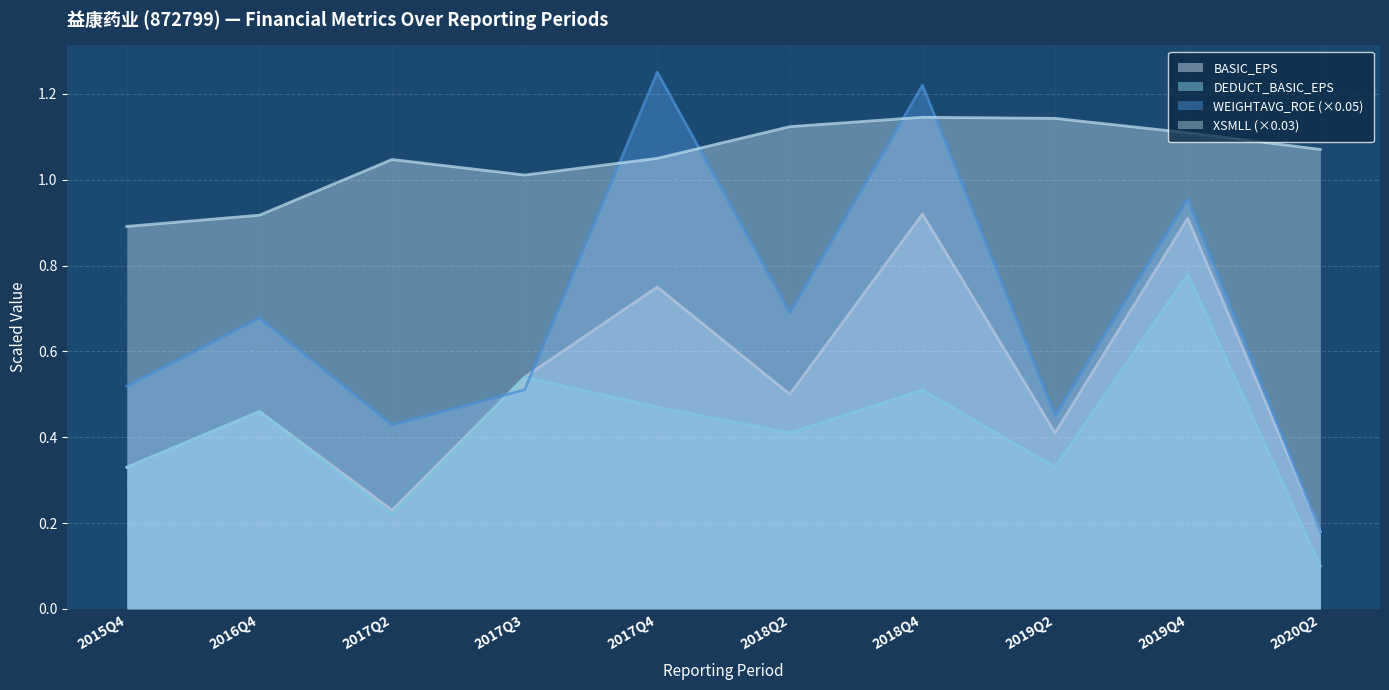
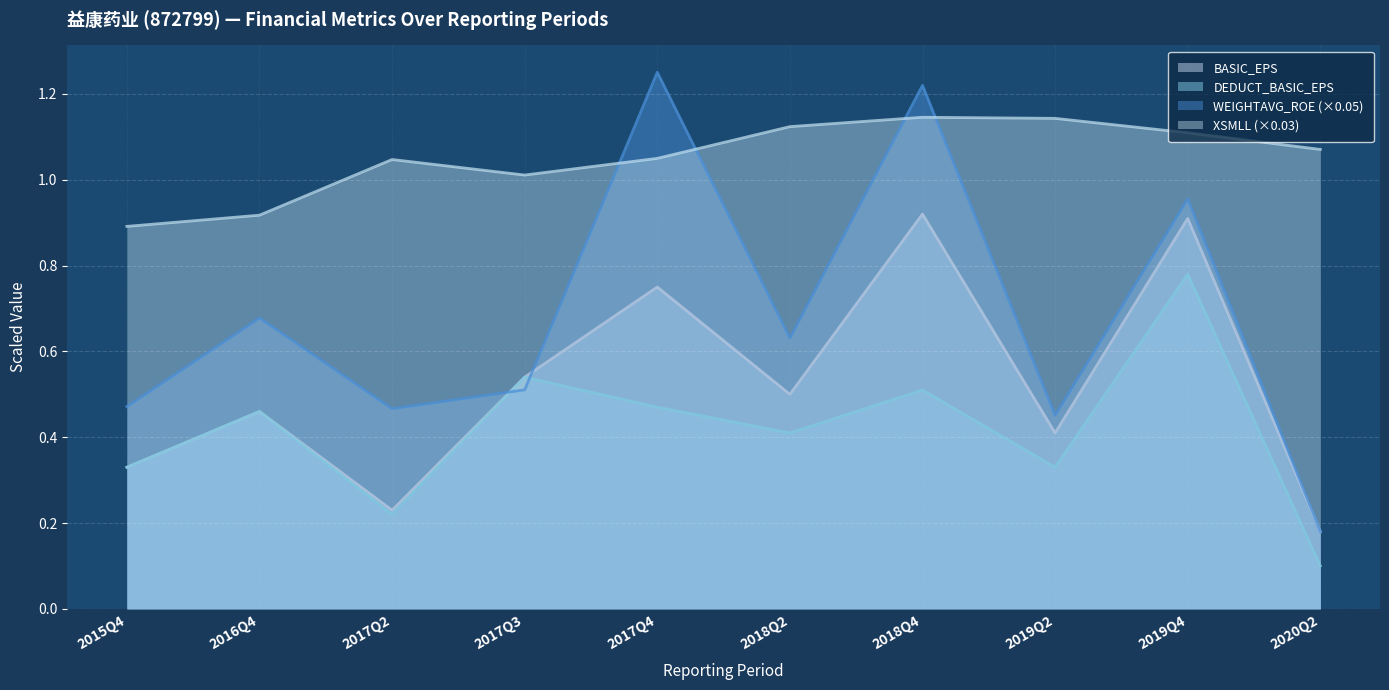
WEIGHTAVG_ROE (×0.05), 2015Q4: 0.52 -> 0.47
WEIGHTAVG_ROE (×0.05), 2017Q2: 0.43 -> 0.47
WEIGHTAVG_ROE (×0.05), 2018Q2: 0.69 -> 0.63
